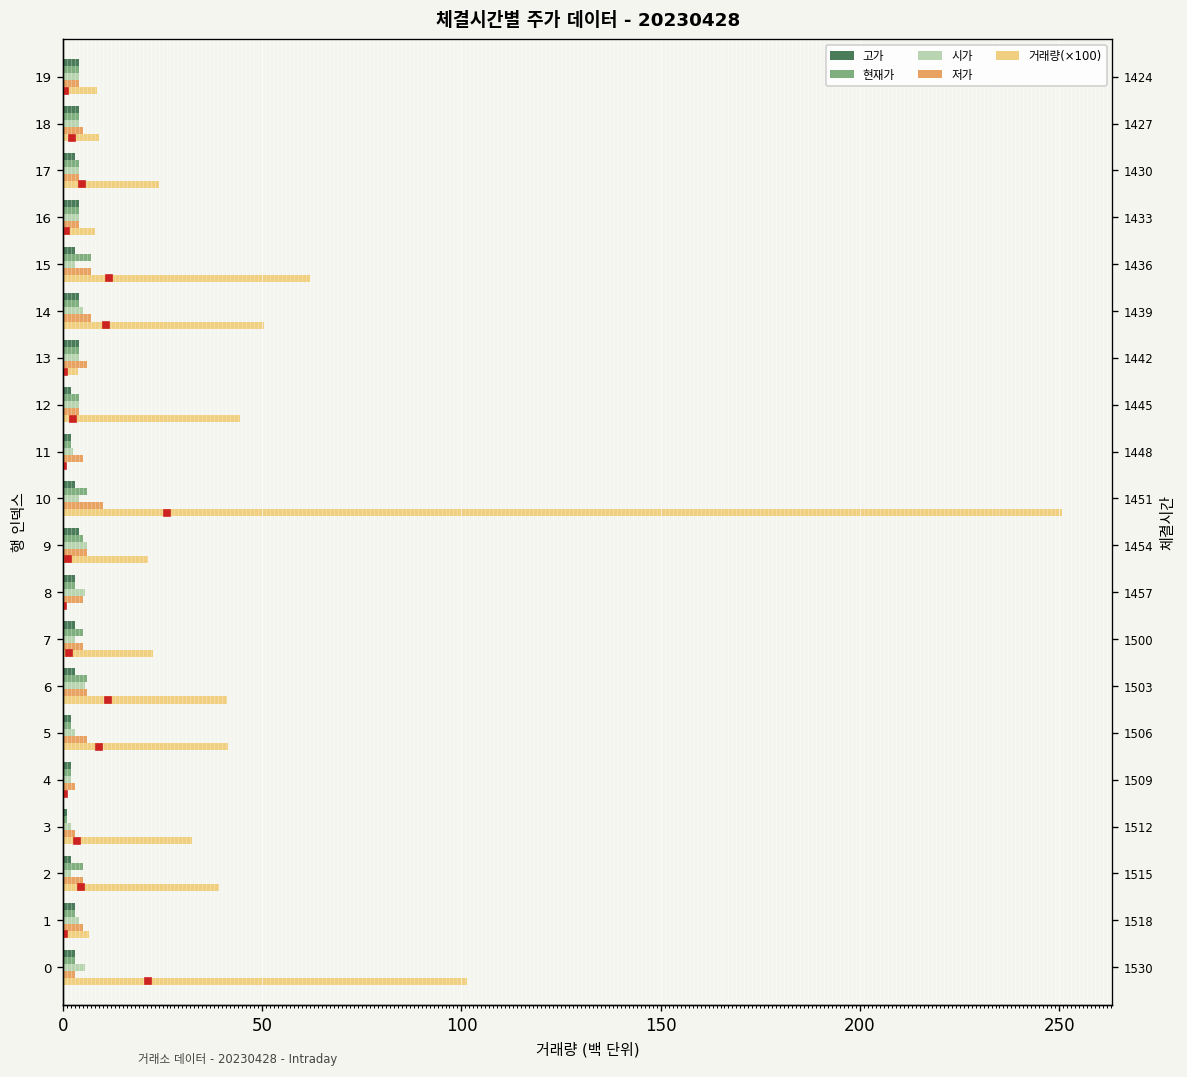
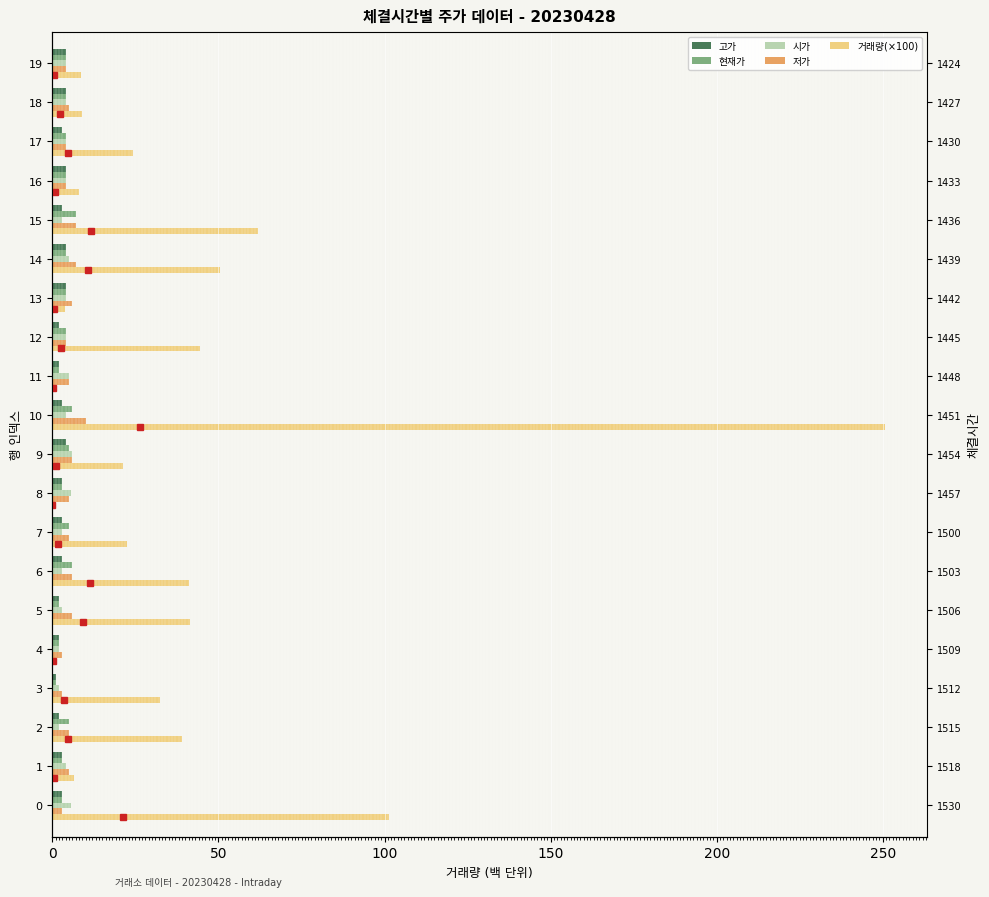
시가, 11: 3 -> 5
시가, 6: 6 -> 3
